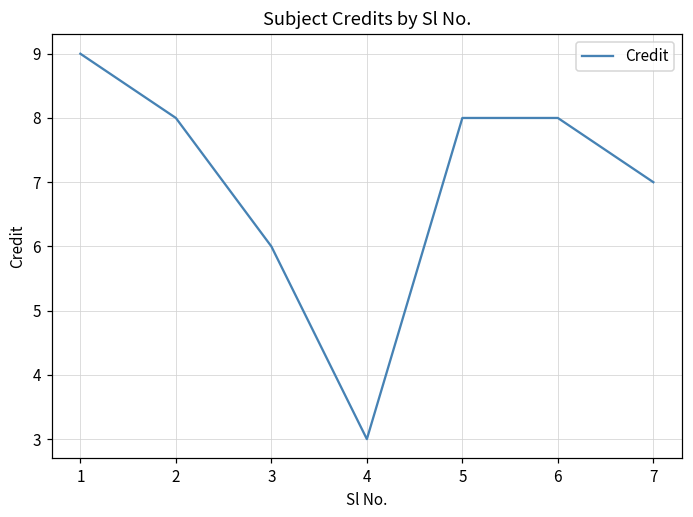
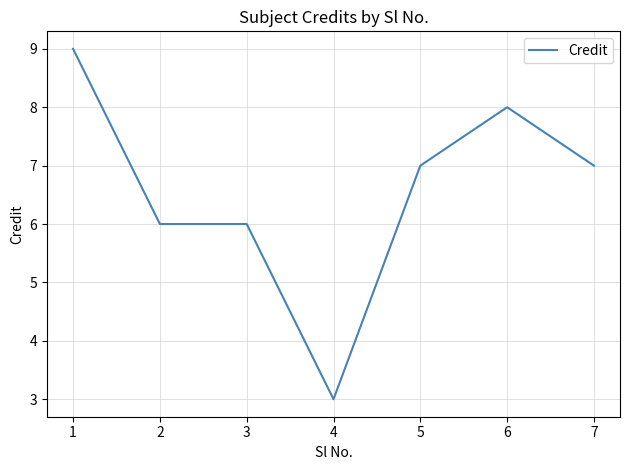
2: 8 -> 6
5: 8 -> 7
